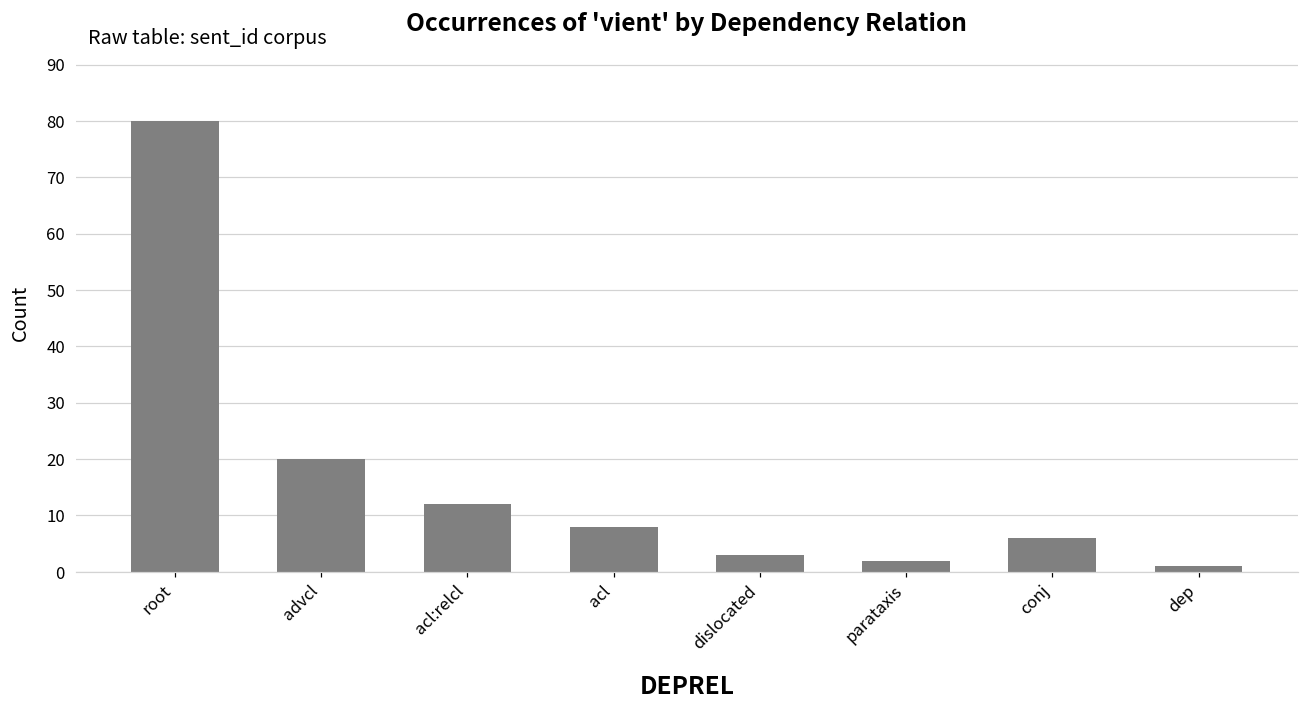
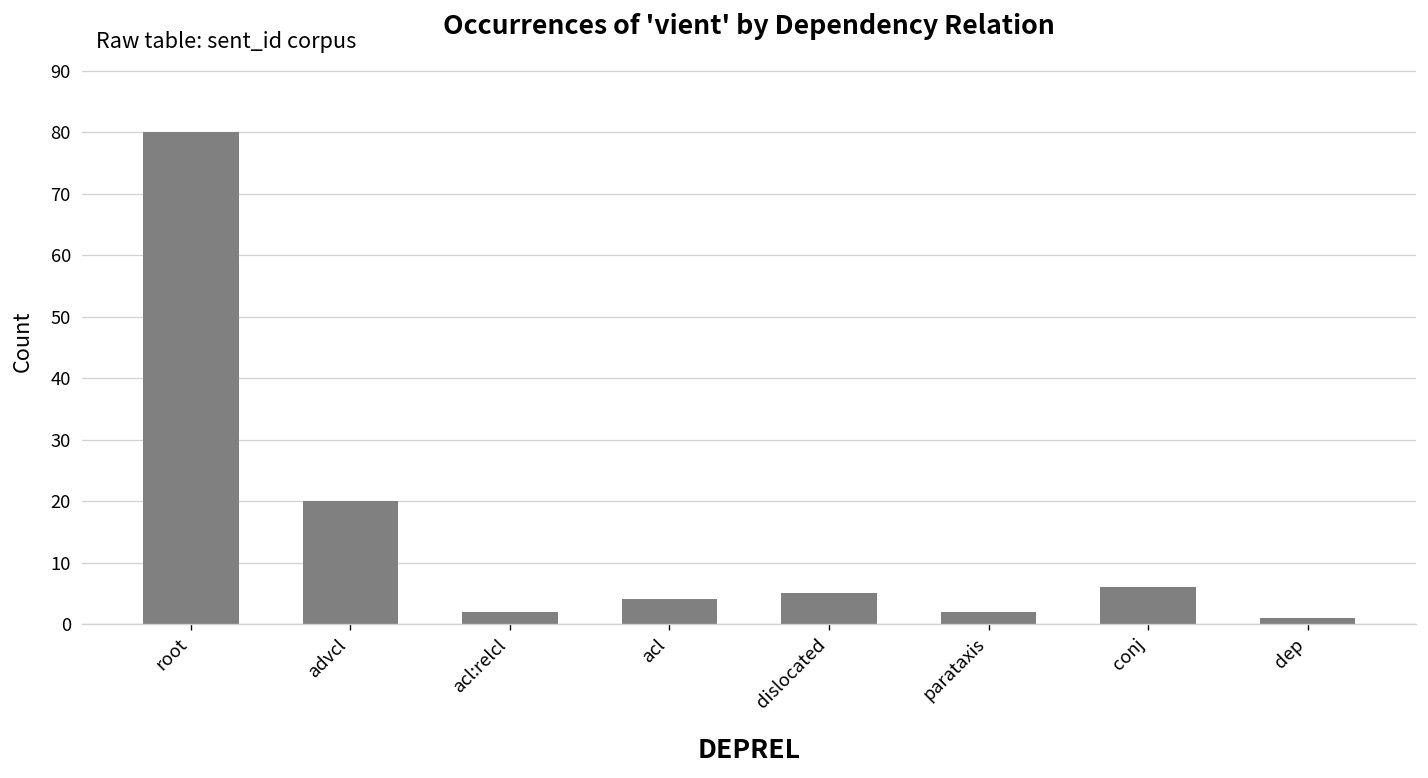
acl:relcl: 12 -> 2
acl: 8 -> 4
dislocated: 3 -> 5
